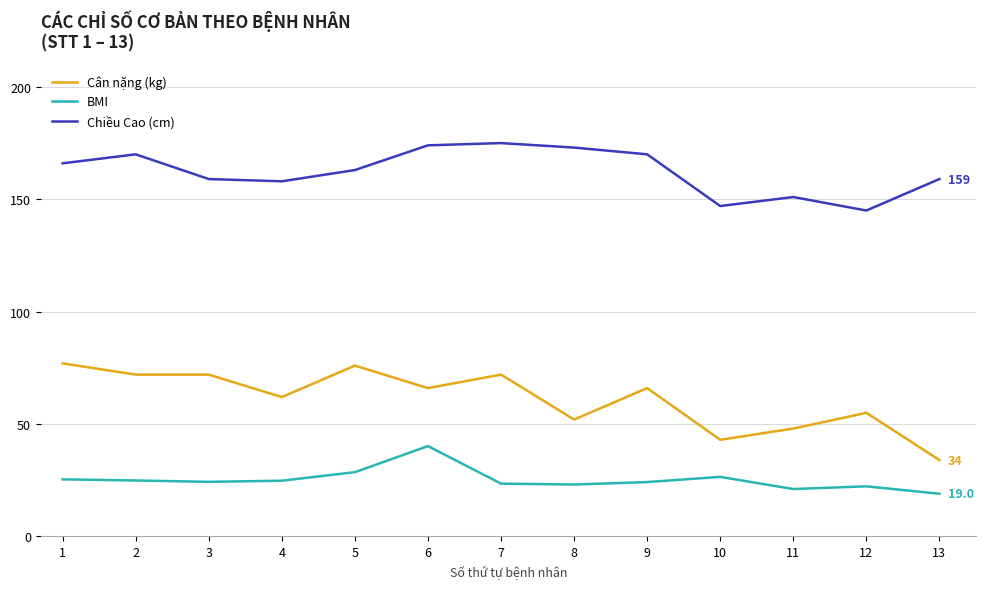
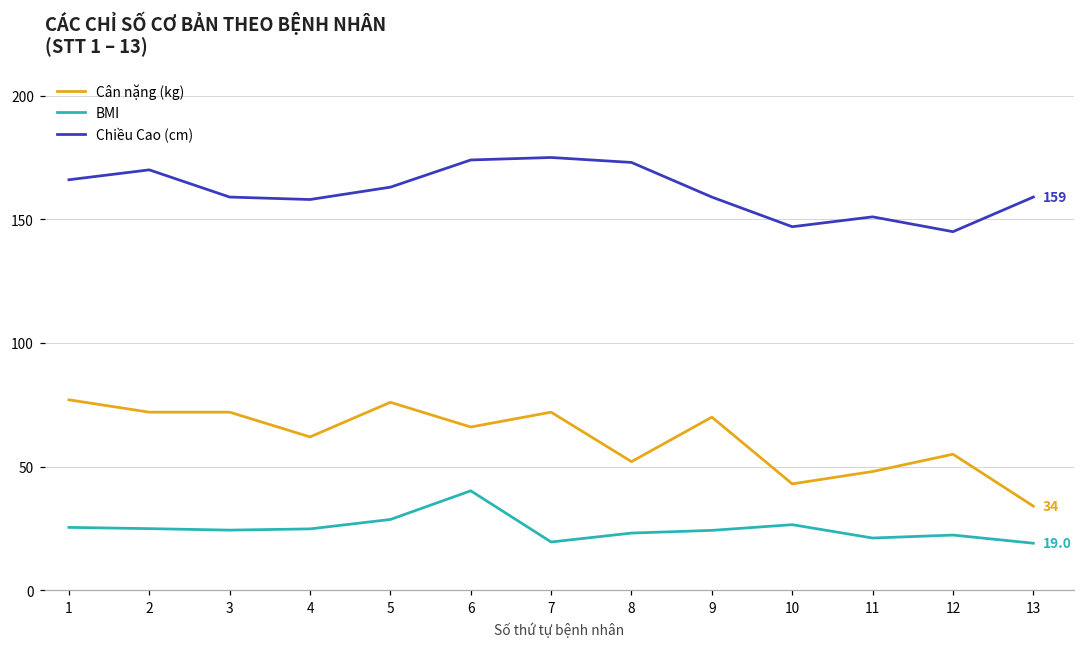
BMI, 7: 24 -> 20
Cân nặng (kg), 9: 66 -> 70
Chiều Cao (cm), 9: 170 -> 159
